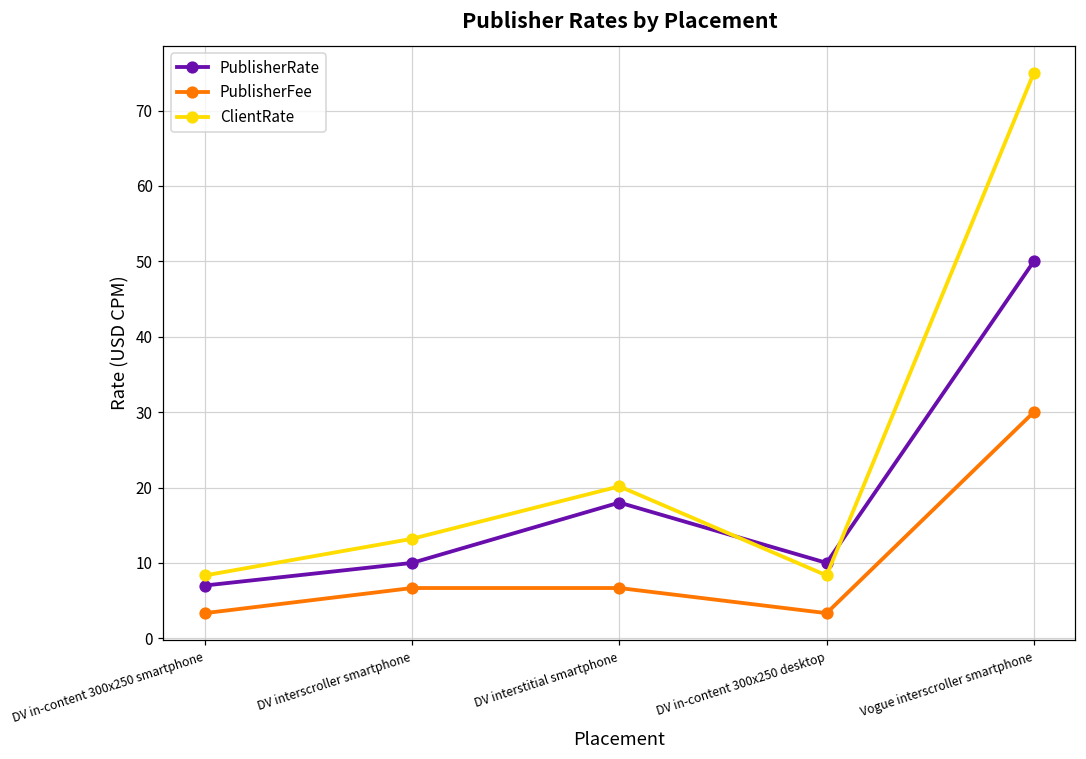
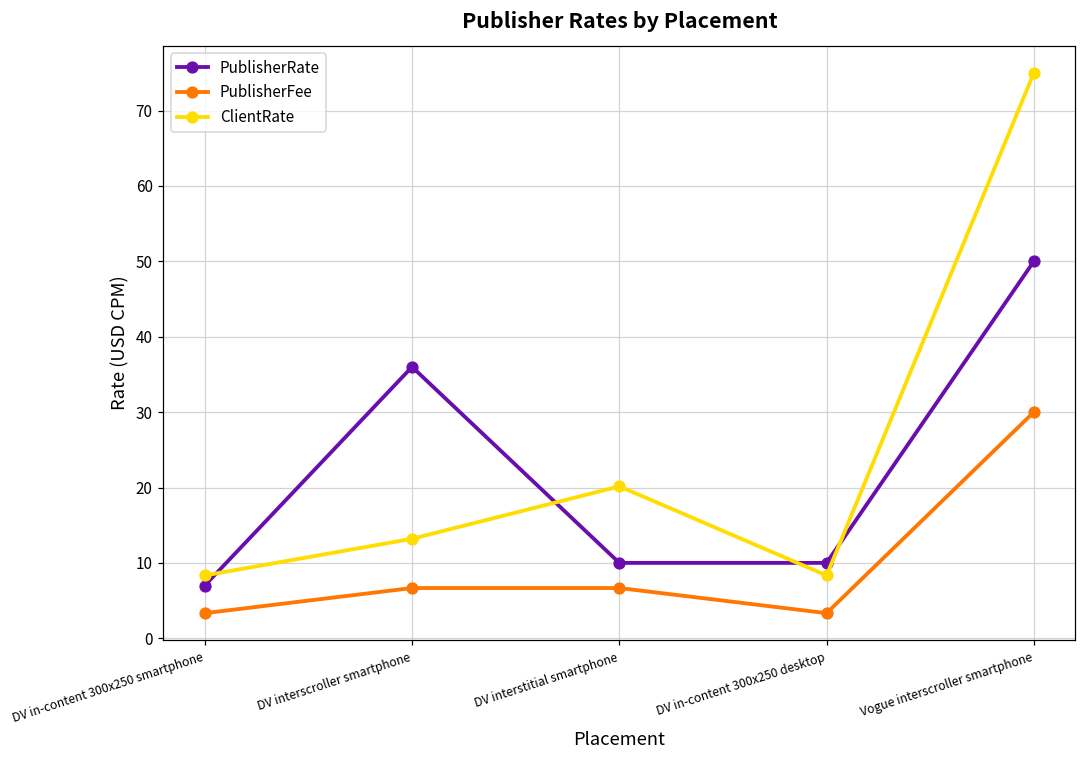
PublisherRate, DV interscroller smartphone: 10 -> 36
PublisherRate, DV interstitial smartphone: 18 -> 10
